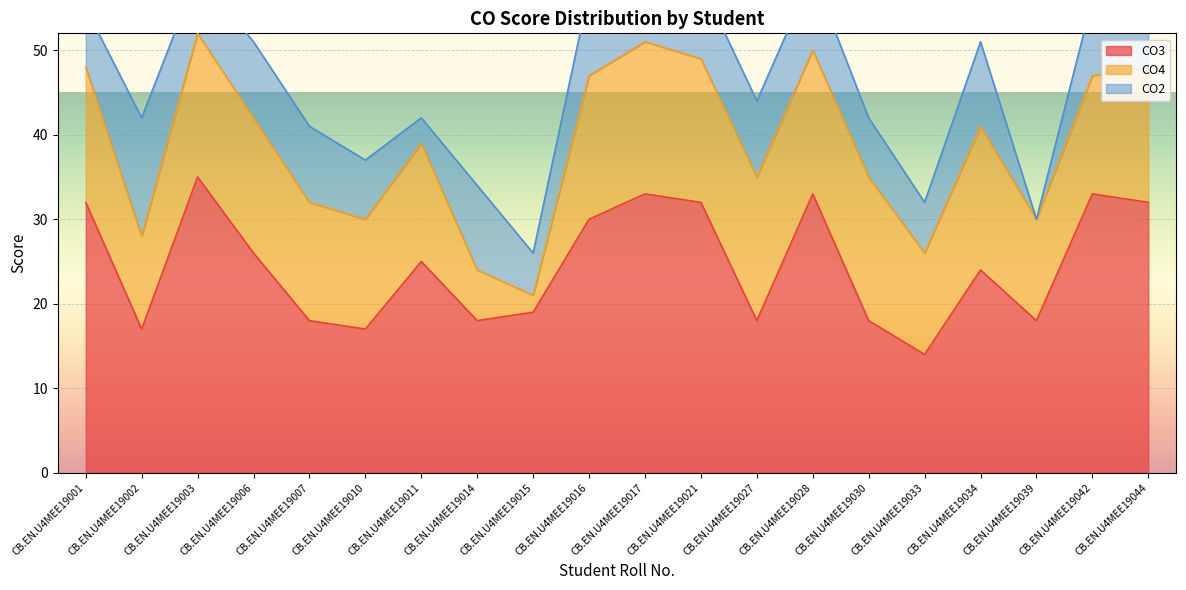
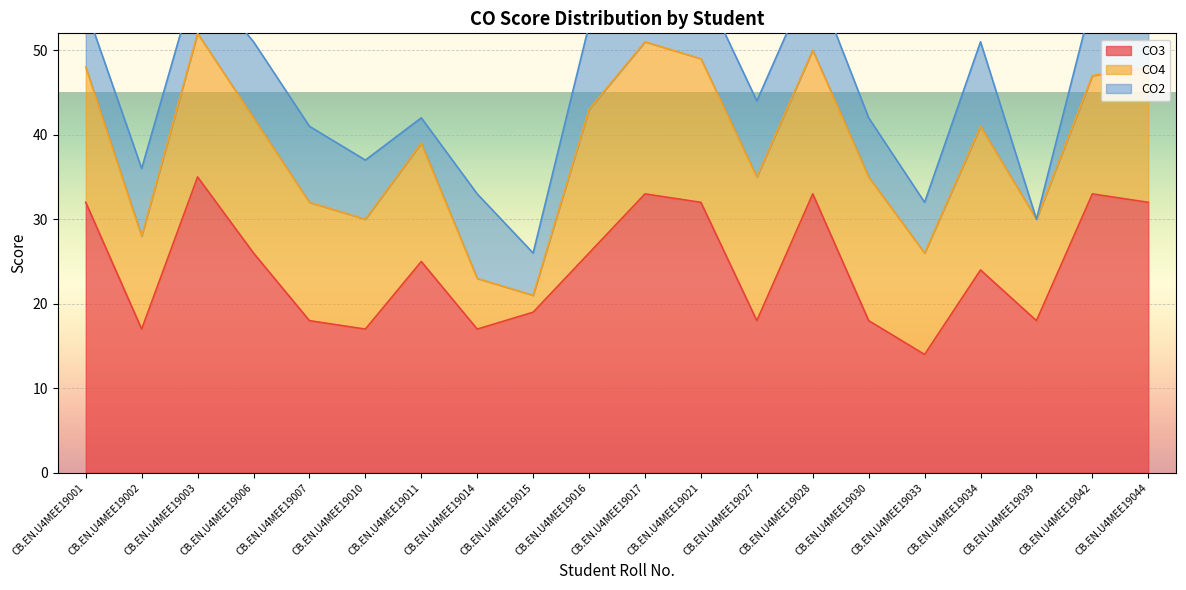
CO2, CB.EN.U4MEE19002: 14 -> 8
CO3, CB.EN.U4MEE19014: 18 -> 17
CO3, CB.EN.U4MEE19016: 30 -> 26
